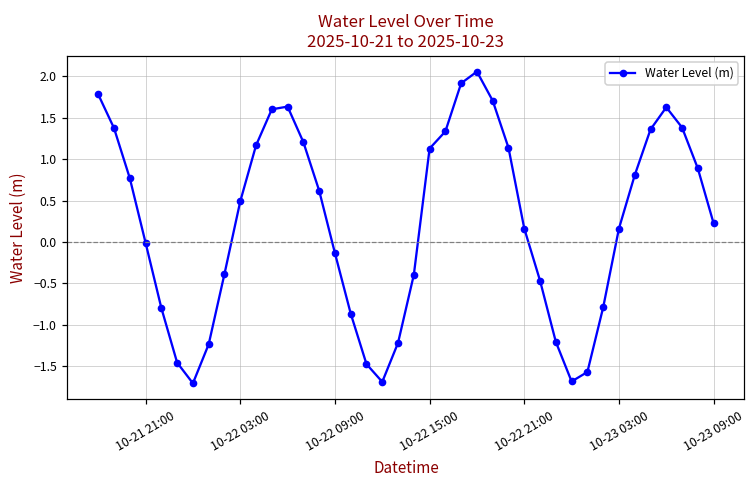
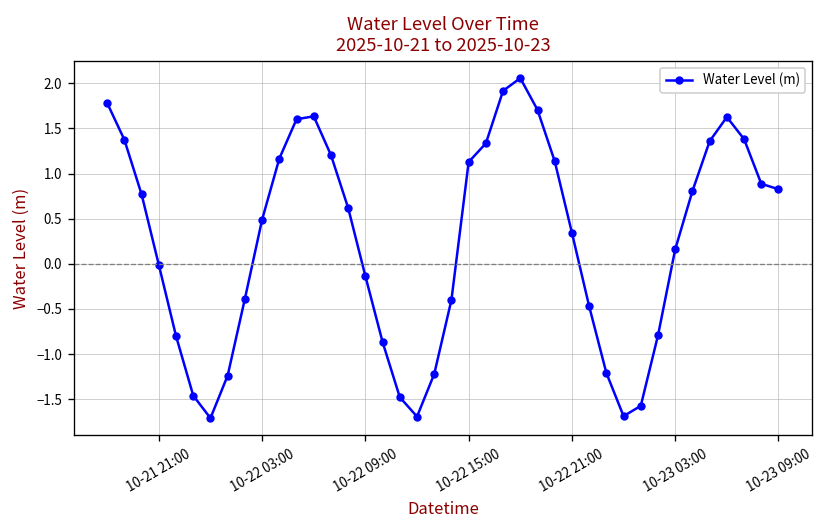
10-22 21:00: 0.2 -> 0.3
10-23 09:00: 0.2 -> 0.8
